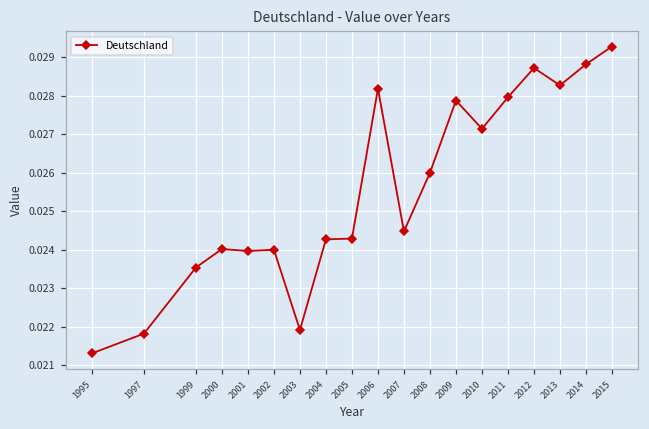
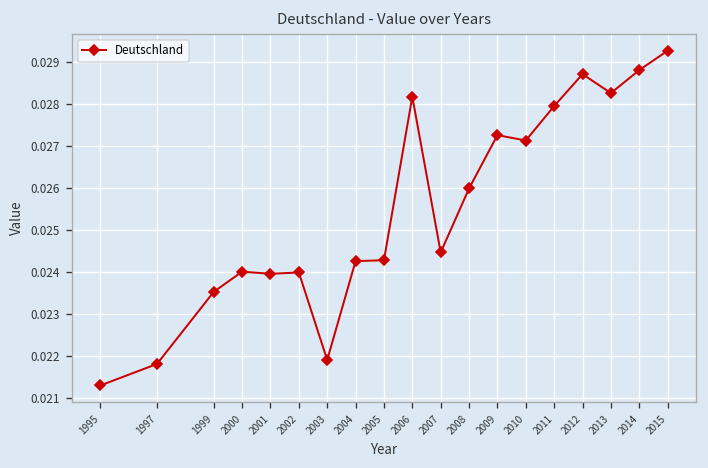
2009: 0.0279 -> 0.0273
